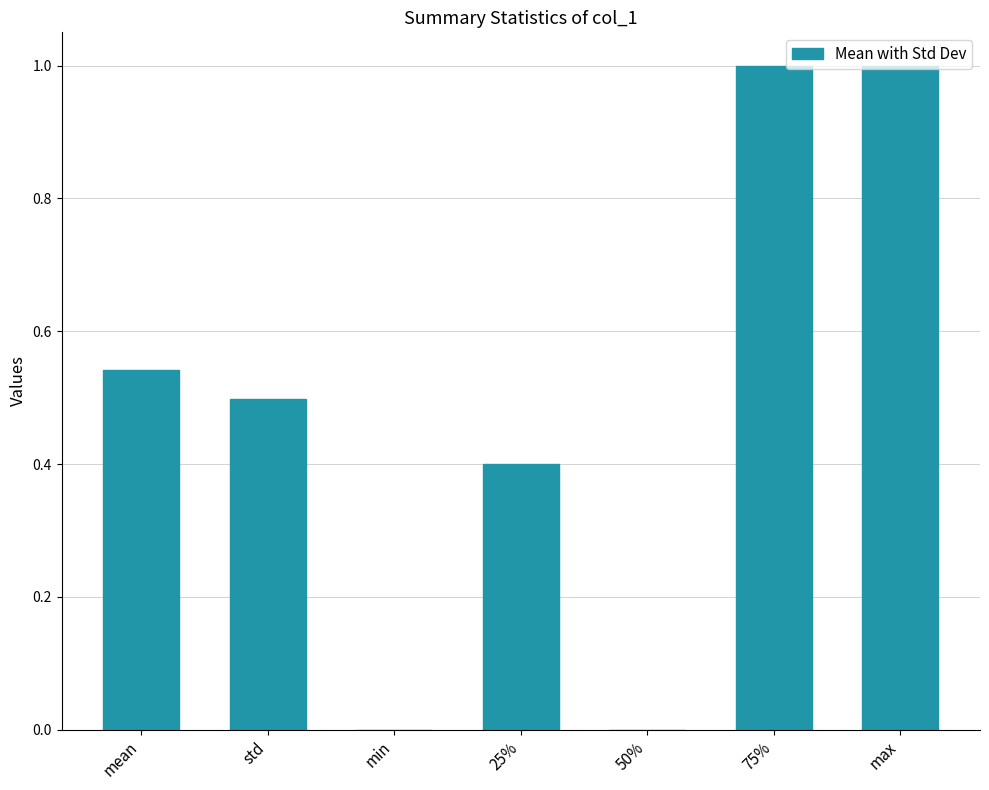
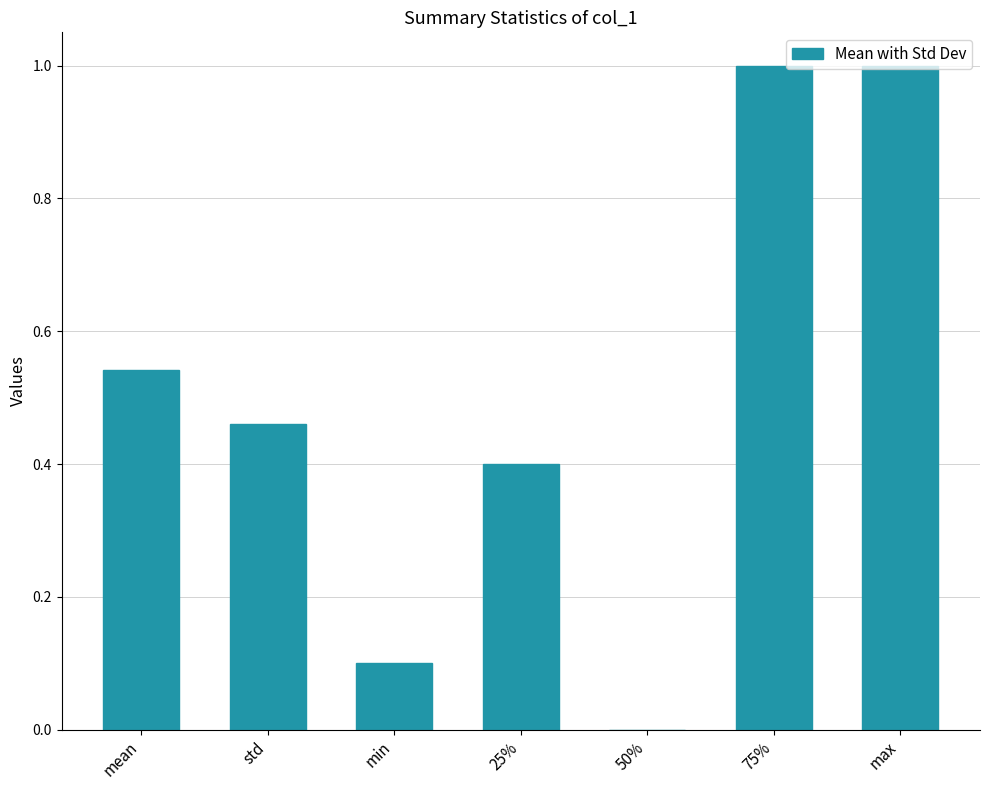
std: 0.50 -> 0.46
min: 0.0 -> 0.1
